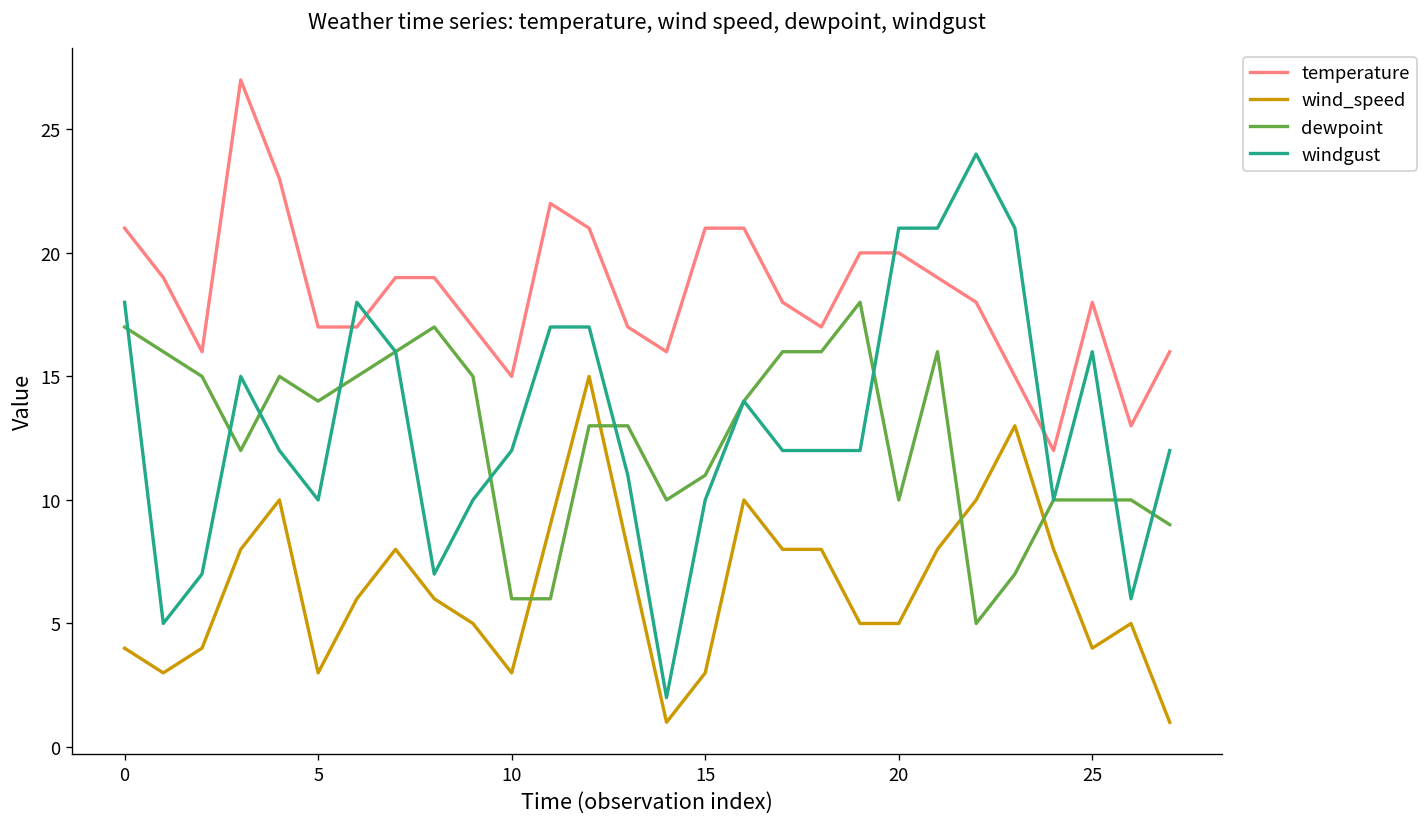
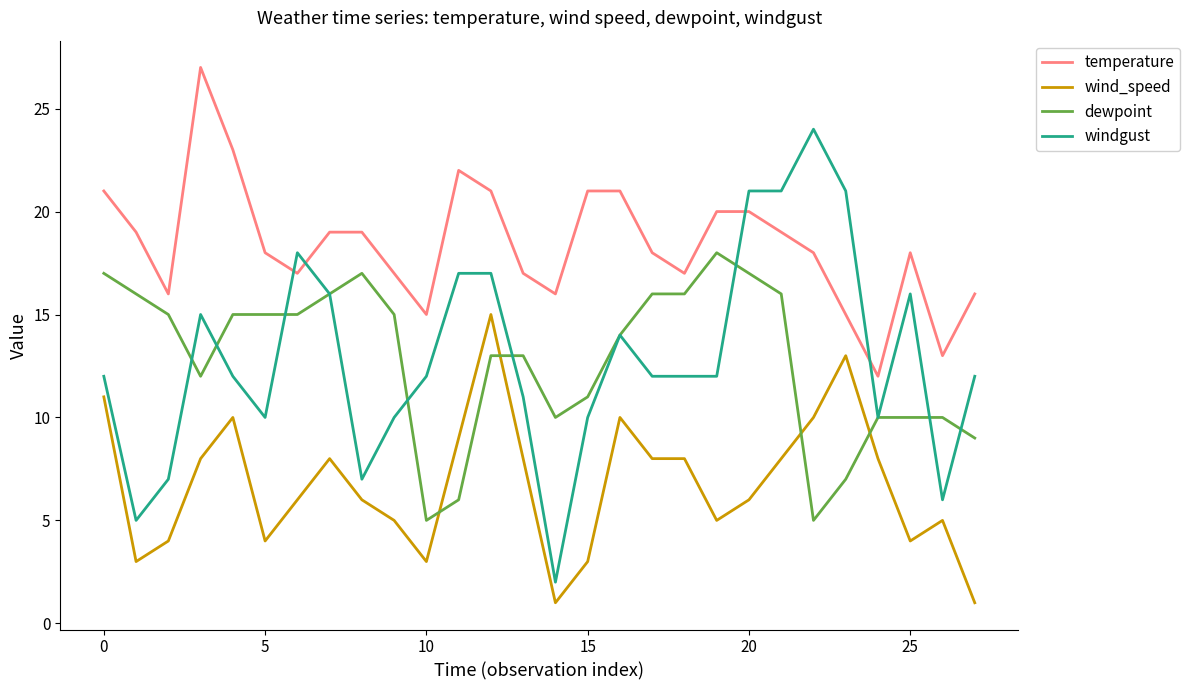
wind_speed, 0: 4 -> 11
windgust, 0: 18 -> 12
temperature, 5: 17 -> 18
wind_speed, 5: 3 -> 4
dewpoint, 5: 14 -> 15
dewpoint, 10: 6 -> 5
wind_speed, 20: 5 -> 6
dewpoint, 20: 10 -> 17
